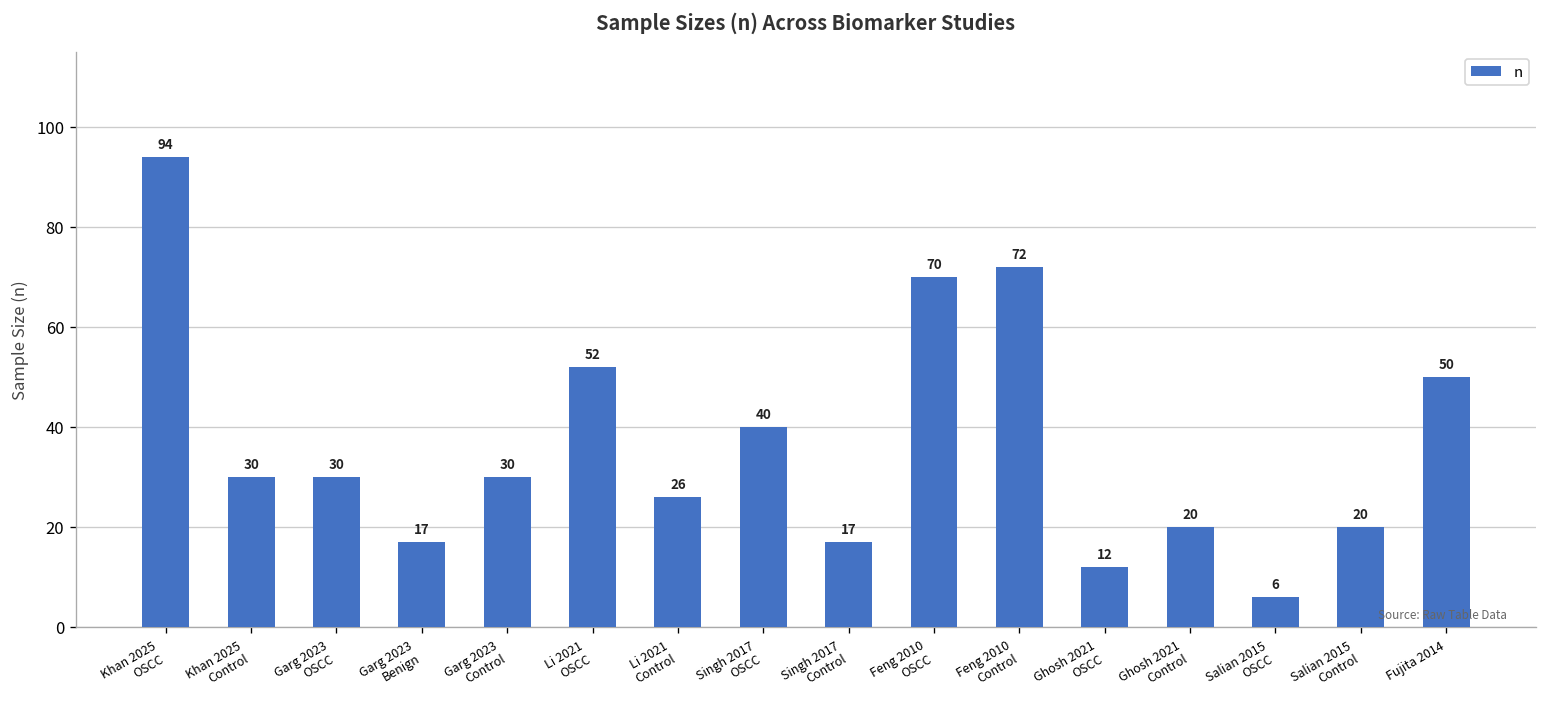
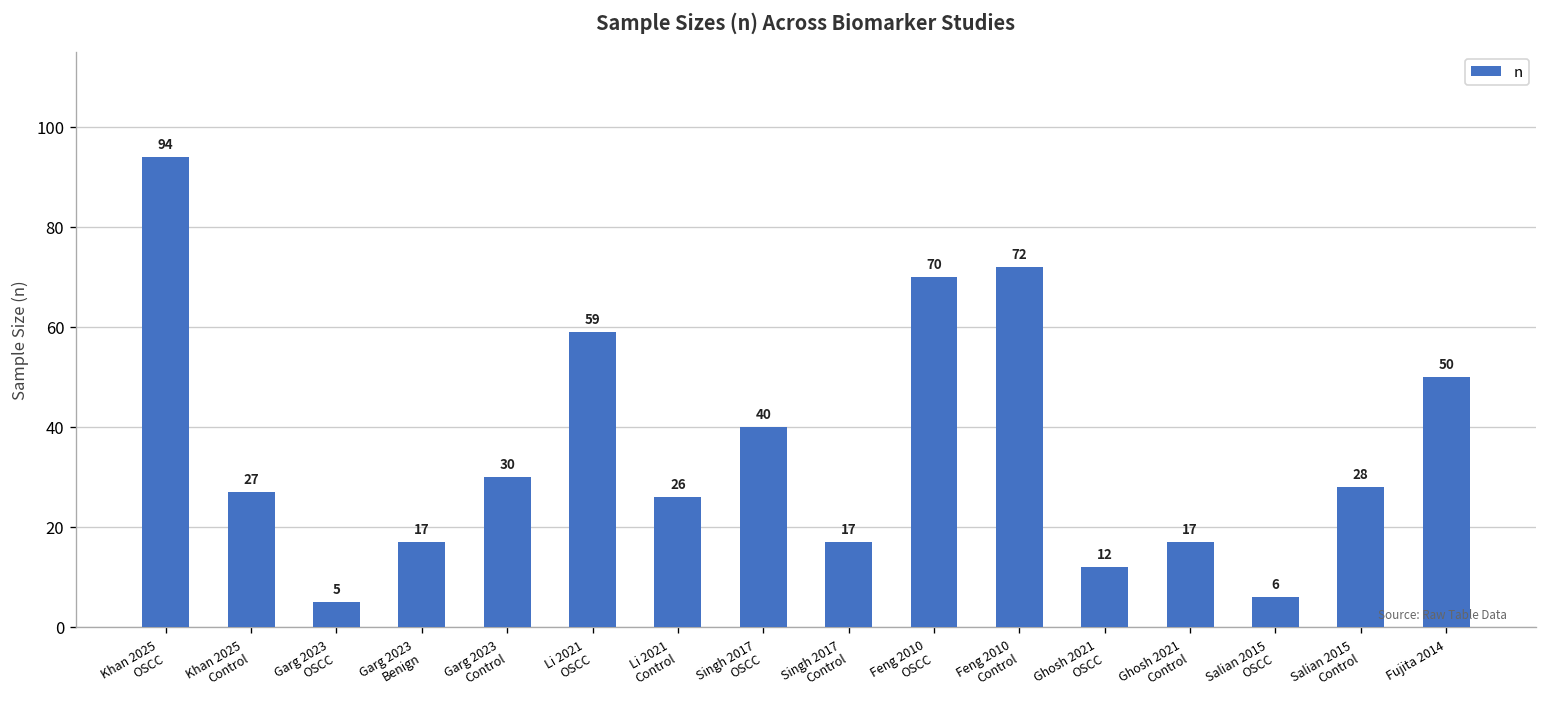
Khan 2025 Control: 30 -> 27
Garg 2023 OSCC: 30 -> 5
Li 2021 OSCC: 52 -> 59
Ghosh 2021 Control: 20 -> 17
Salian 2015 Control: 20 -> 28
